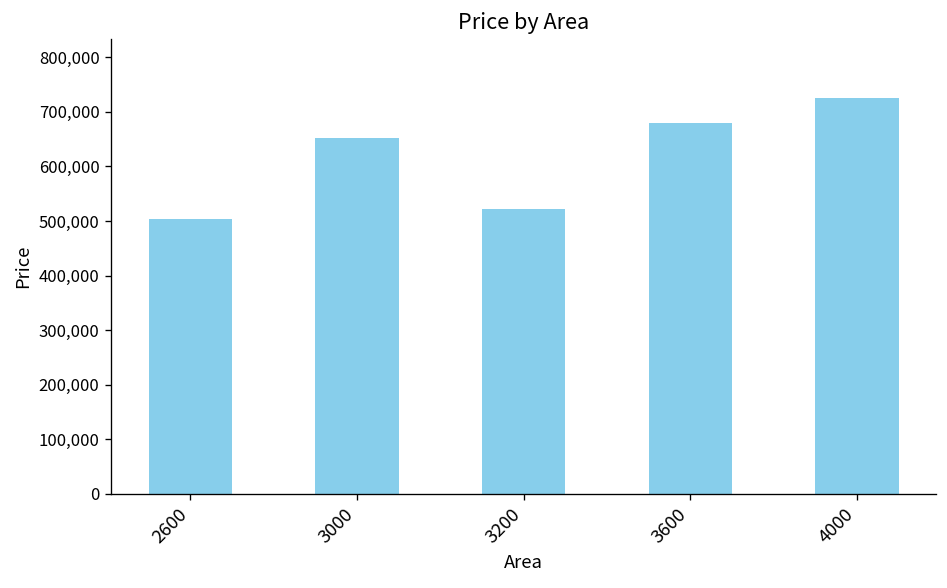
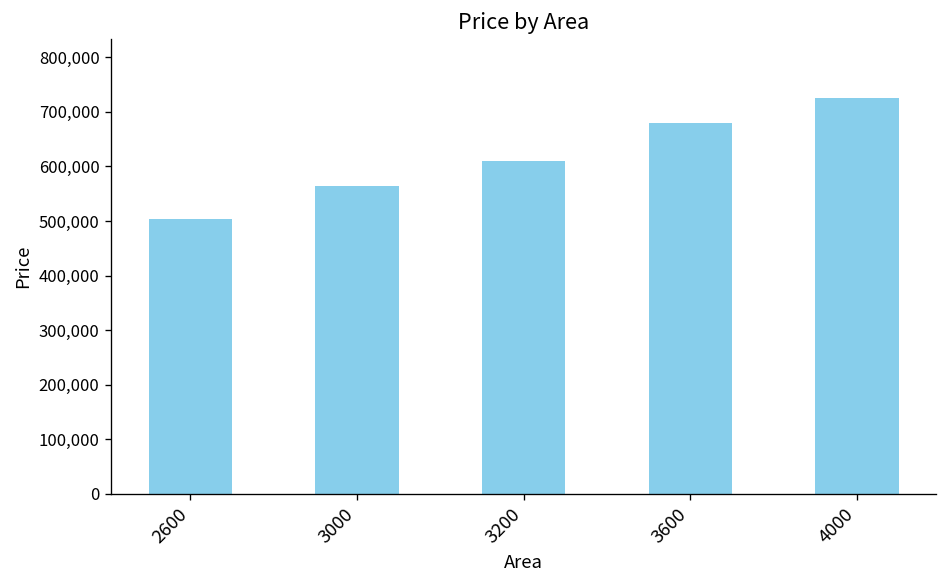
3000: 650,000 -> 570,000
3200: 520,000 -> 610,000
